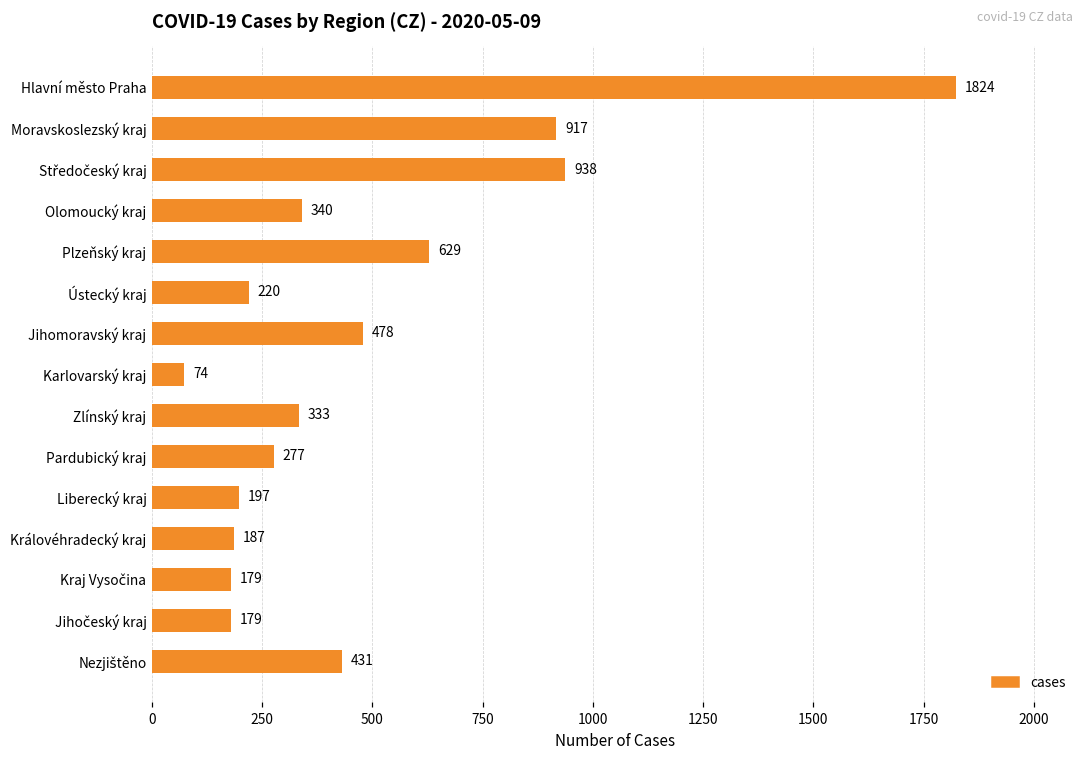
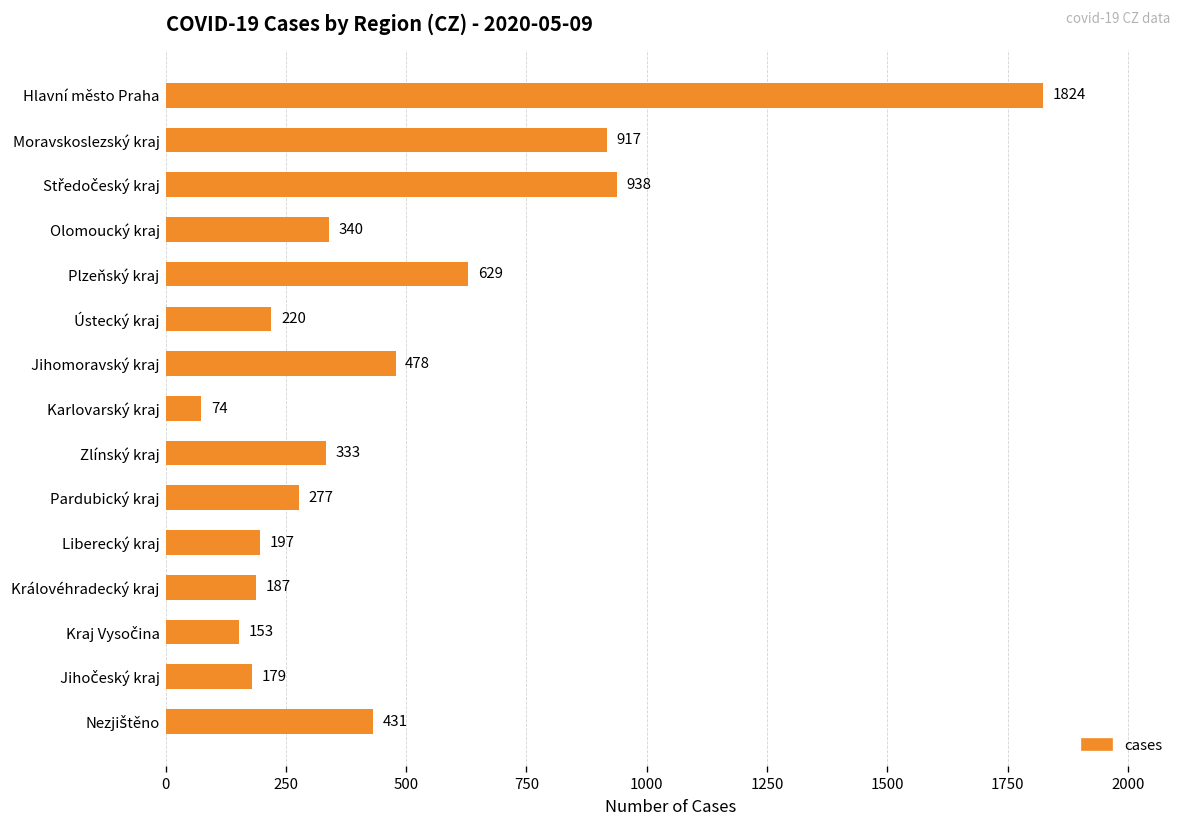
Kraj Vysočina: 179 -> 153
